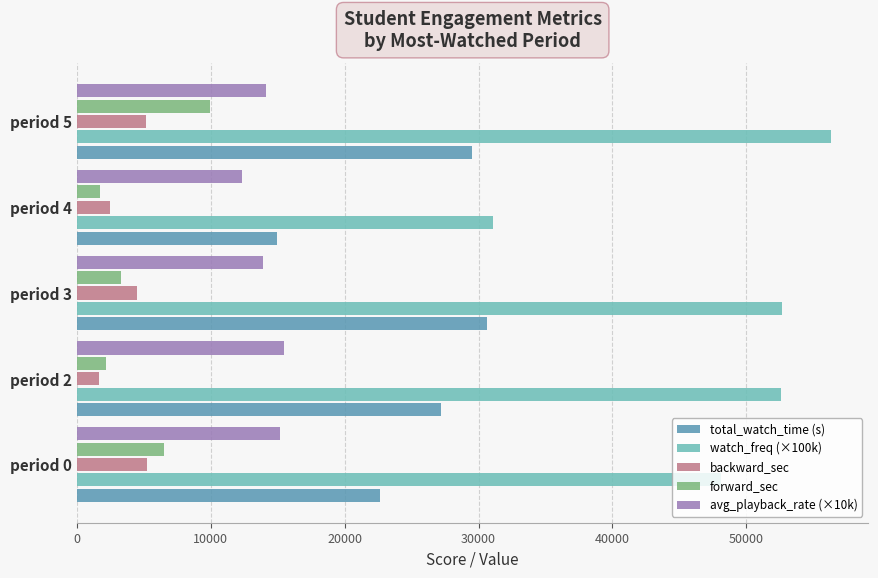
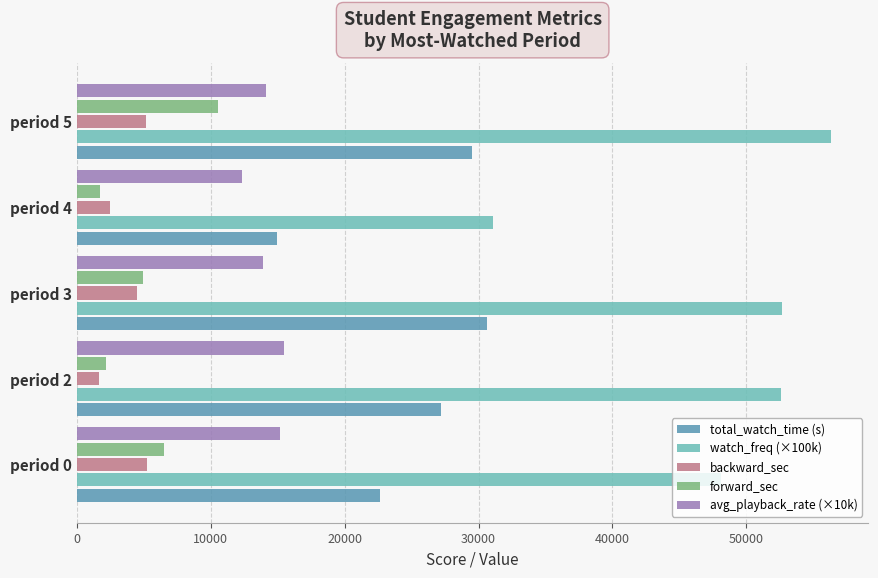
forward_sec, period 5: 9900 -> 10600
forward_sec, period 3: 3300 -> 4900
